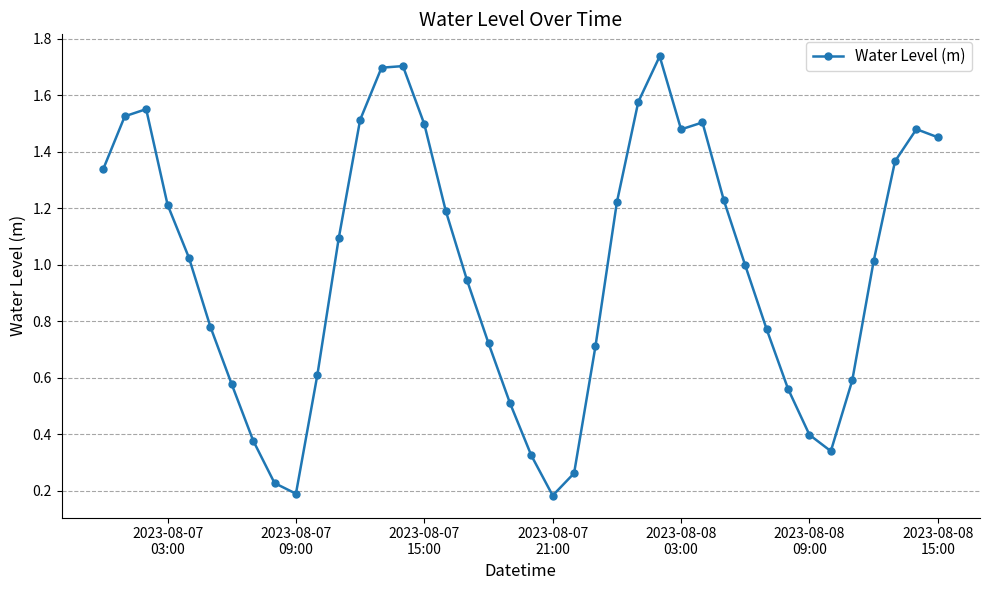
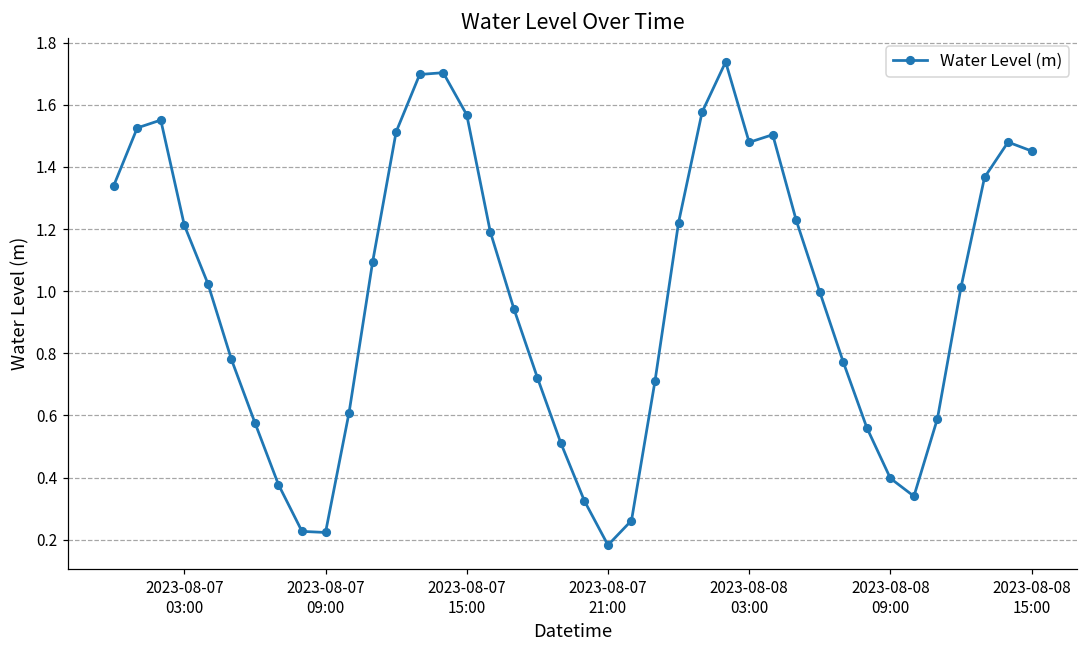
2023-08-07 09:00: 0.19 -> 0.22
2023-08-07 15:00: 1.50 -> 1.57
